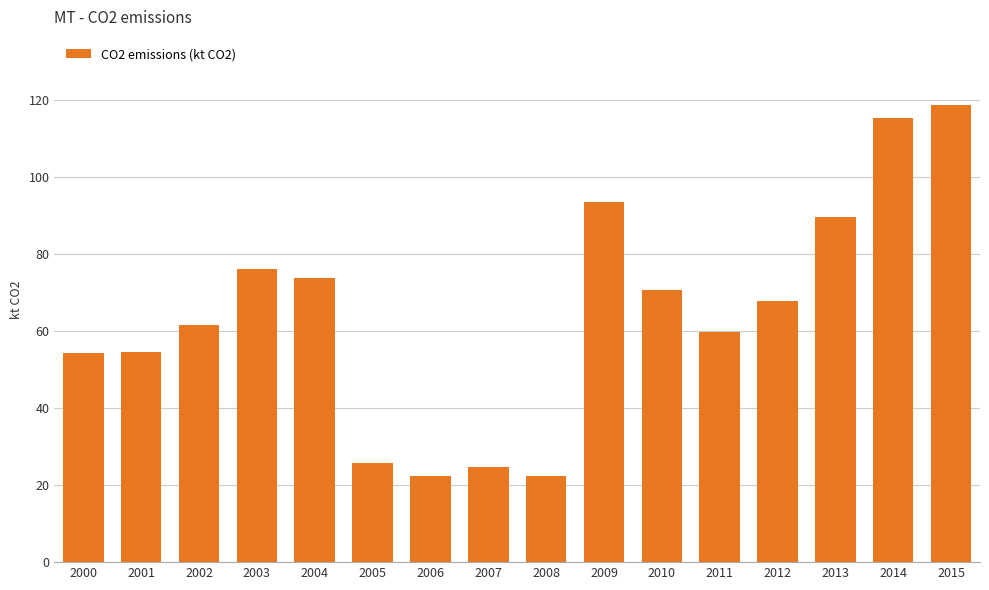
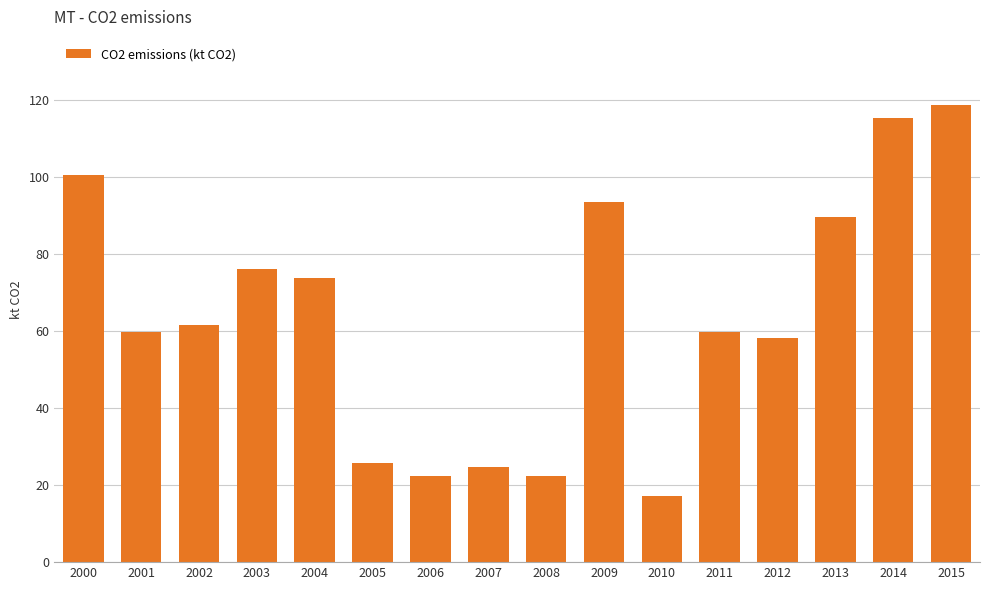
2000: 54 -> 100
2001: 55 -> 60
2010: 71 -> 17
2012: 68 -> 58
